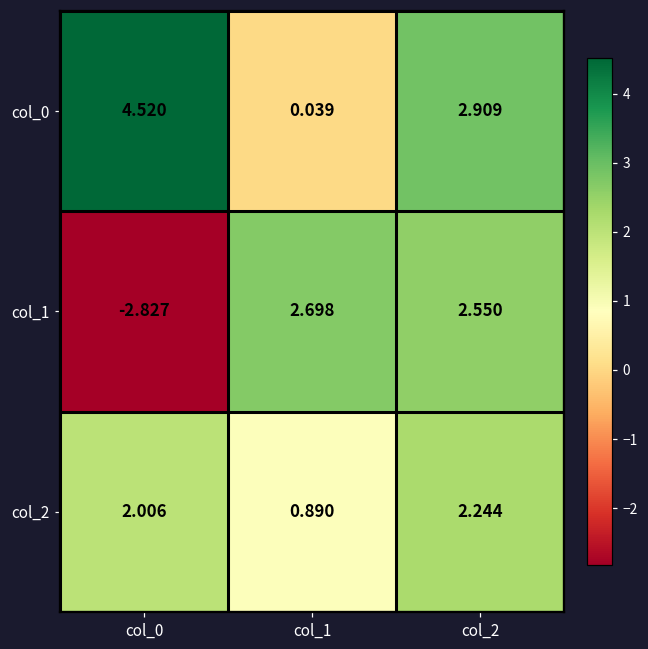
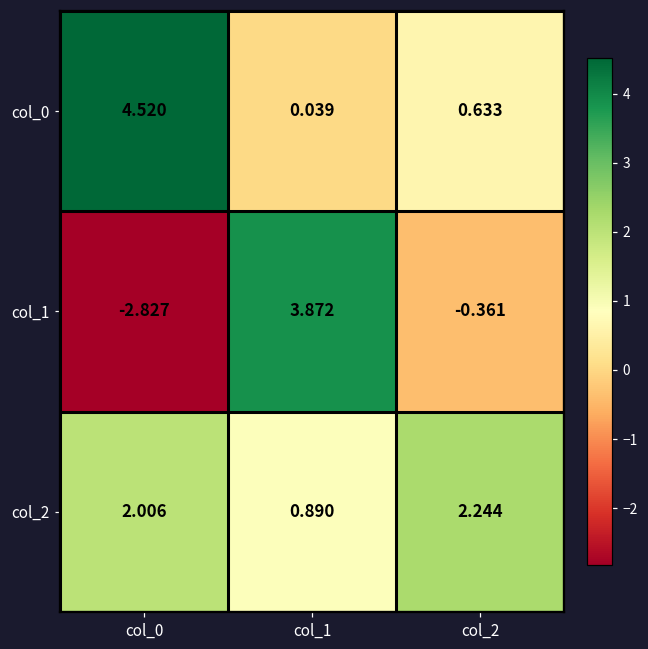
col_0, col_2: 2.909 -> 0.633
col_1, col_1: 2.698 -> 3.872
col_1, col_2: 2.550 -> -0.361
